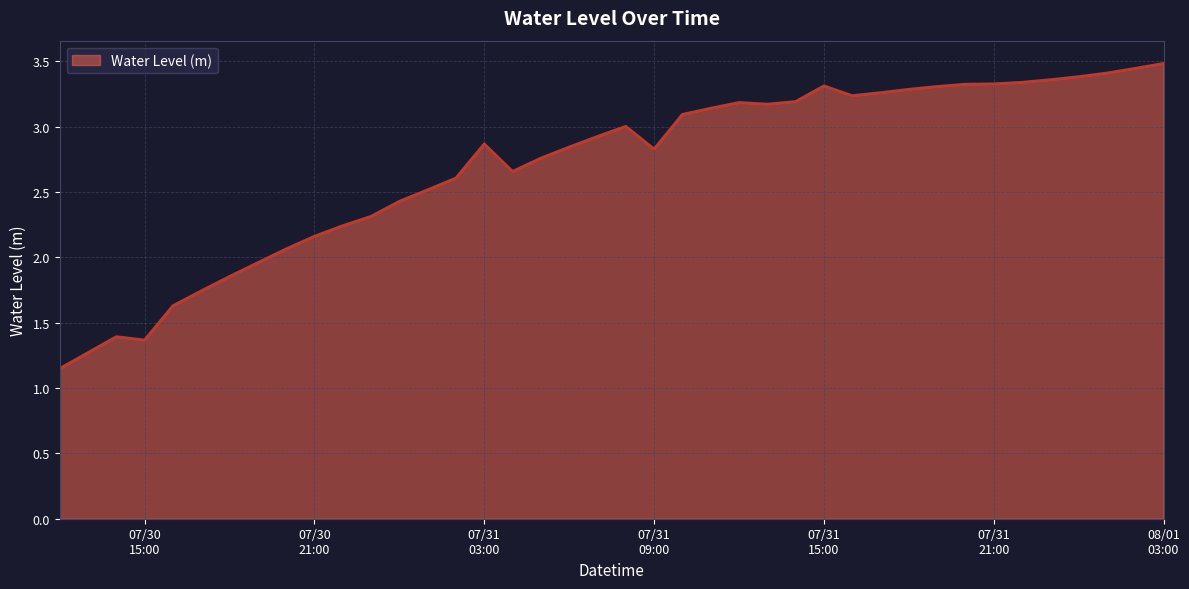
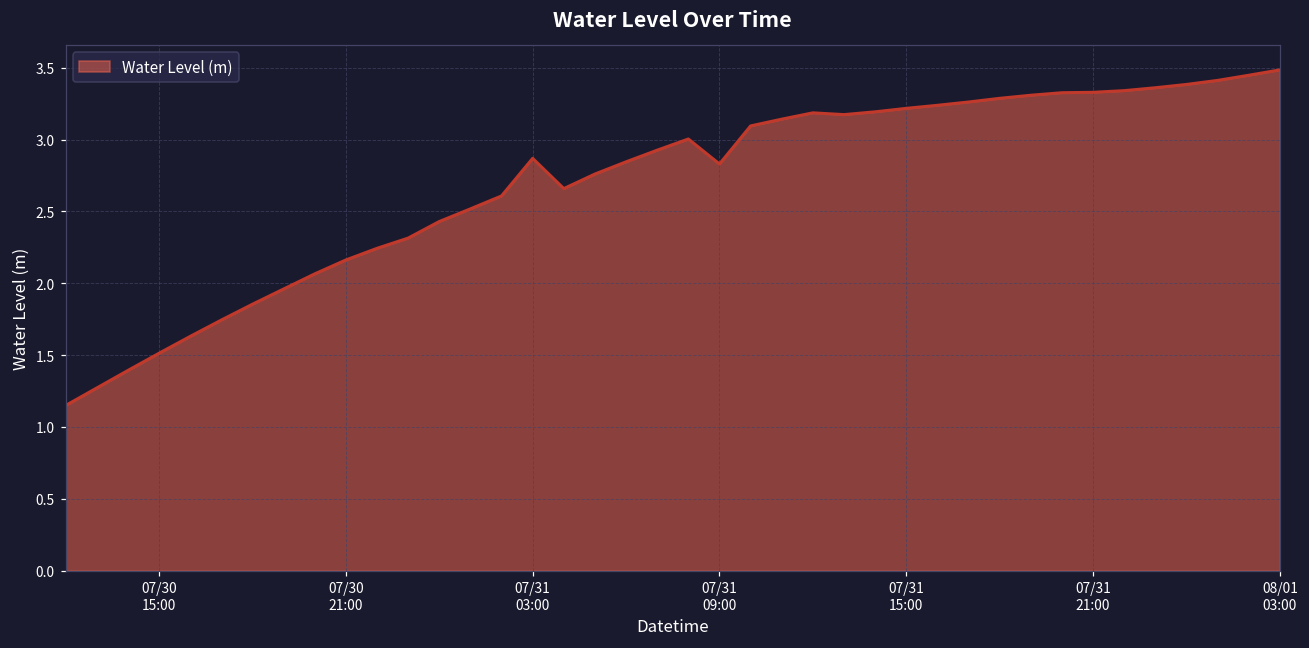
07/30 15:00: 1.37 -> 1.51
07/31 15:00: 3.31 -> 3.22
